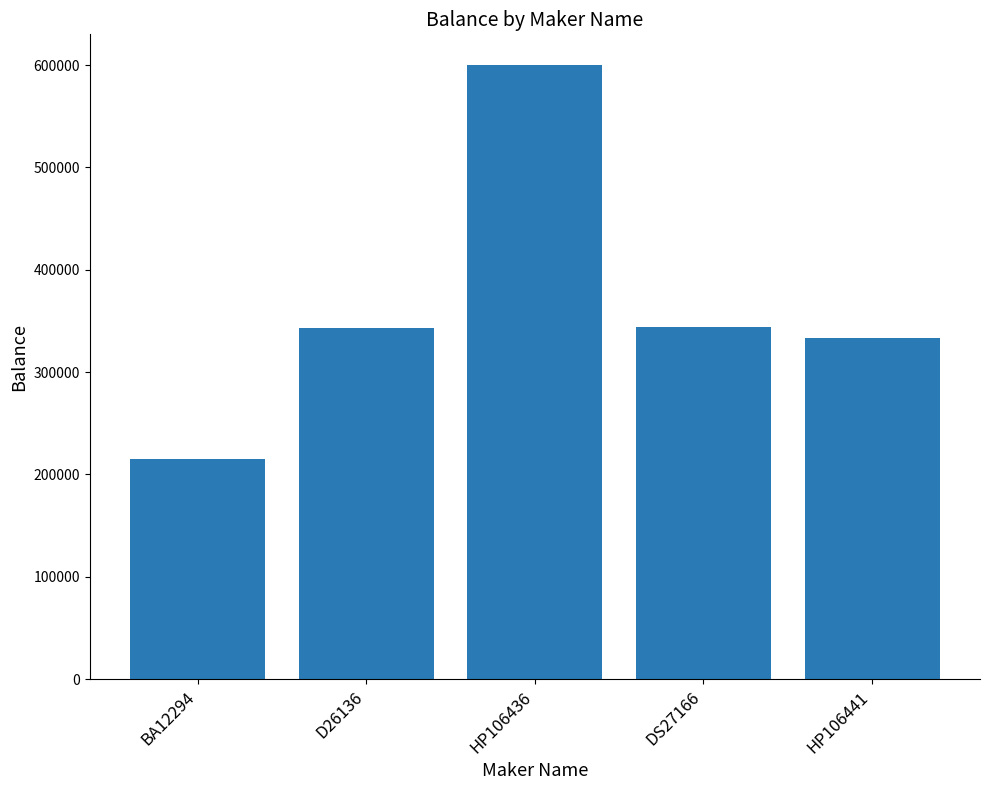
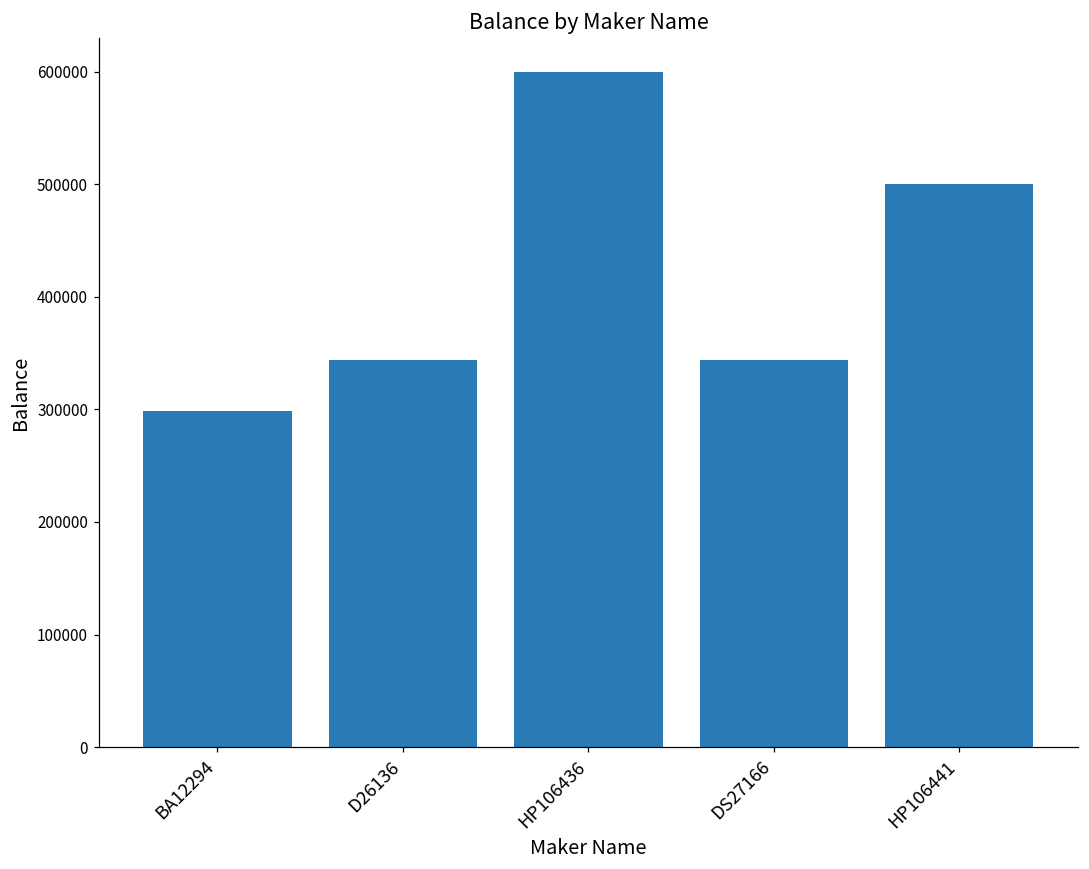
BA12294: 216000 -> 299000
HP106441: 333000 -> 500000
